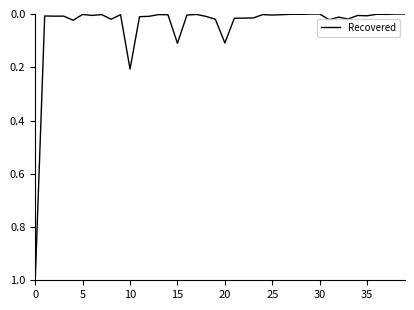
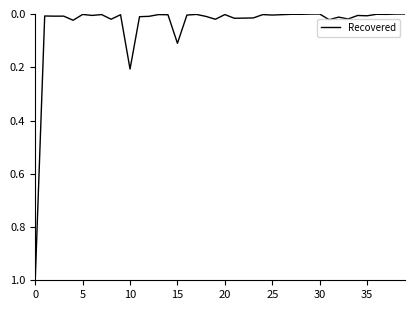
20: 0.11 -> 0.00
